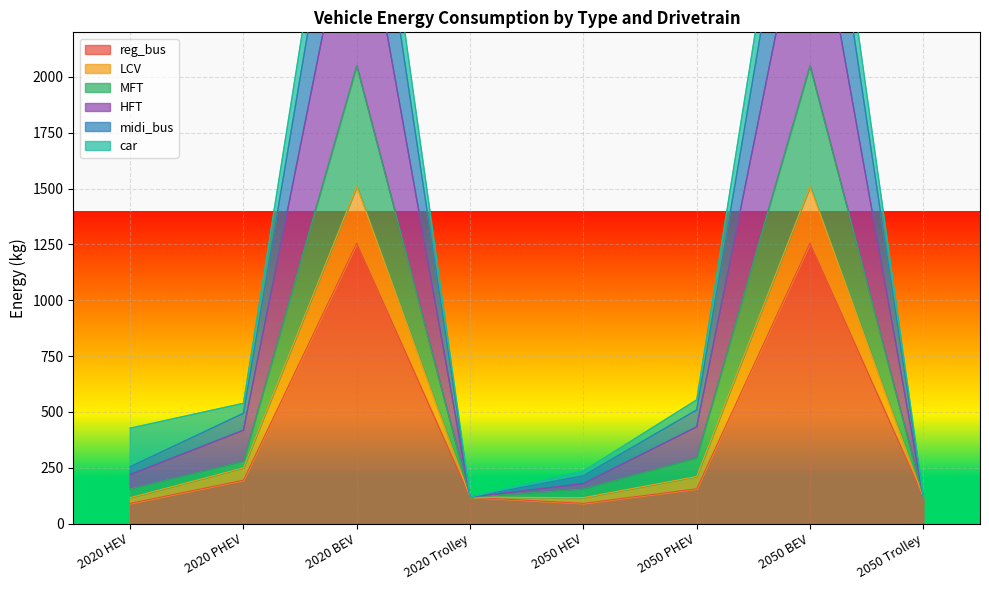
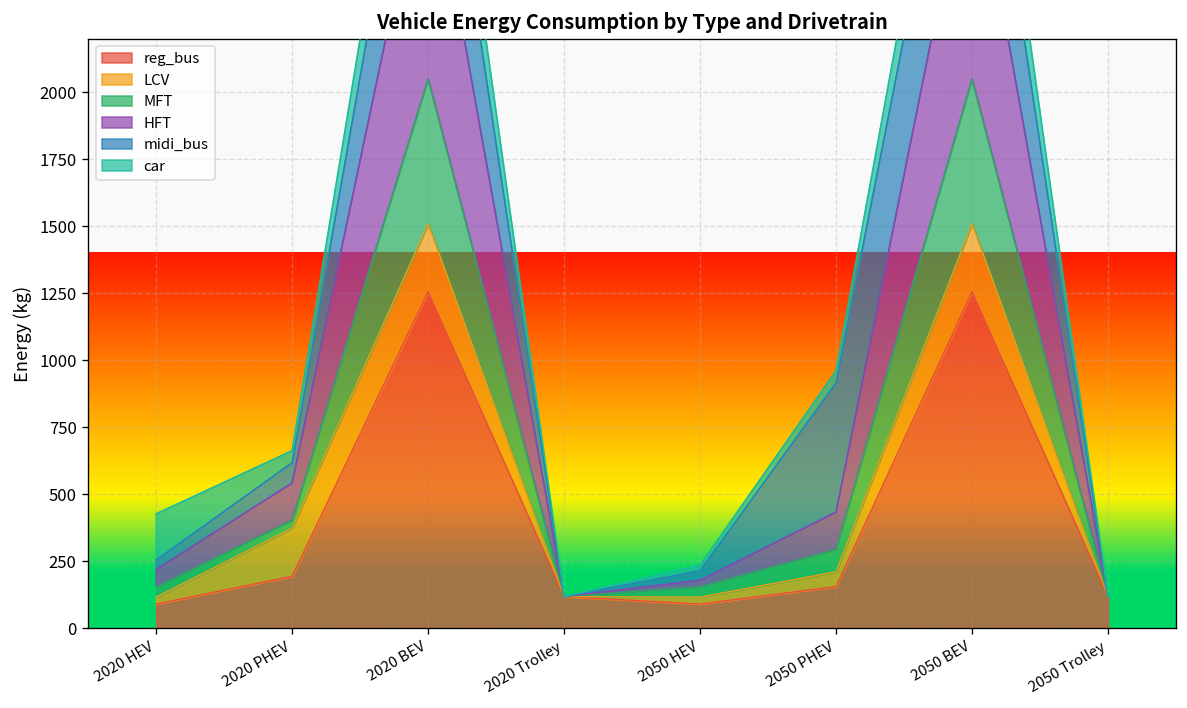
LCV, 2020 PHEV: 60 -> 180
midi_bus, 2050 PHEV: 80 -> 480
